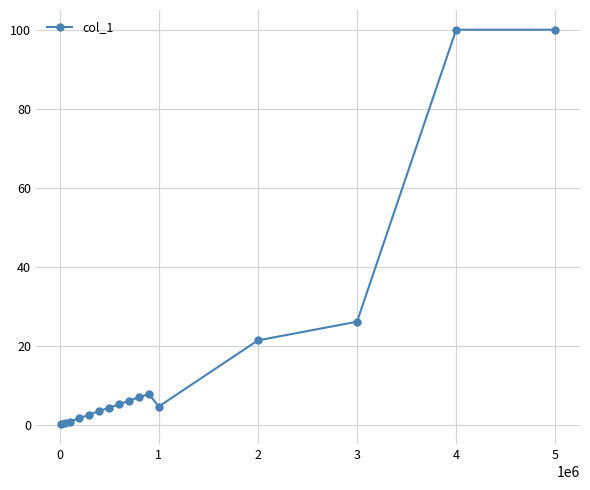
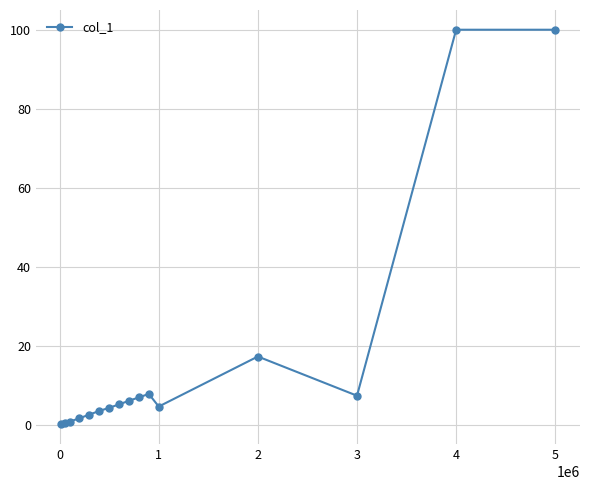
2: 21 -> 17
3: 26 -> 7
